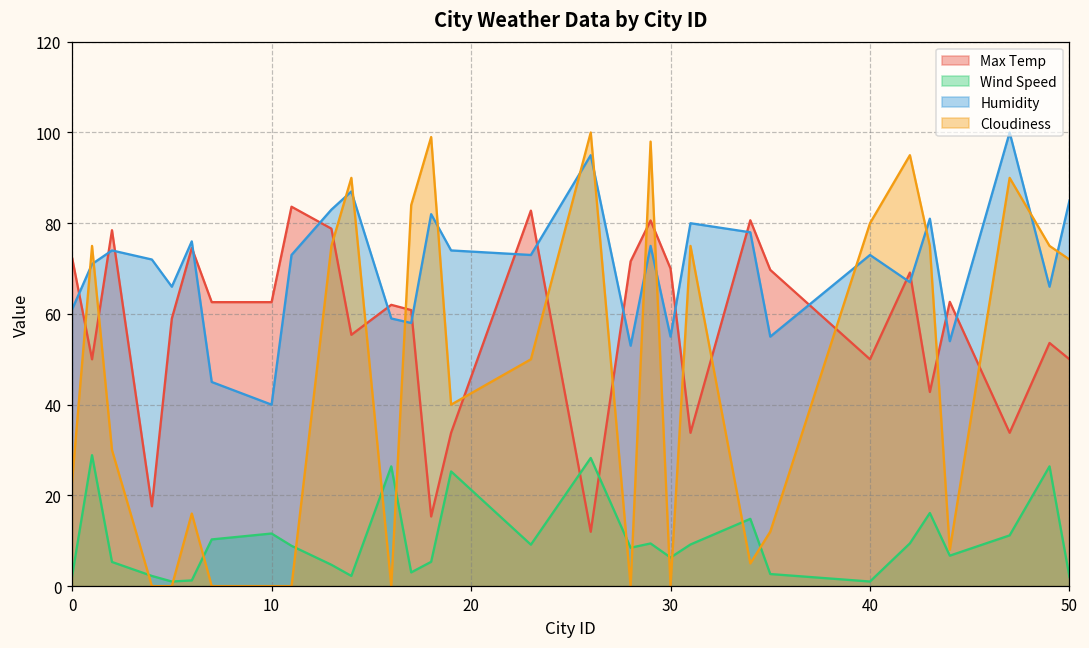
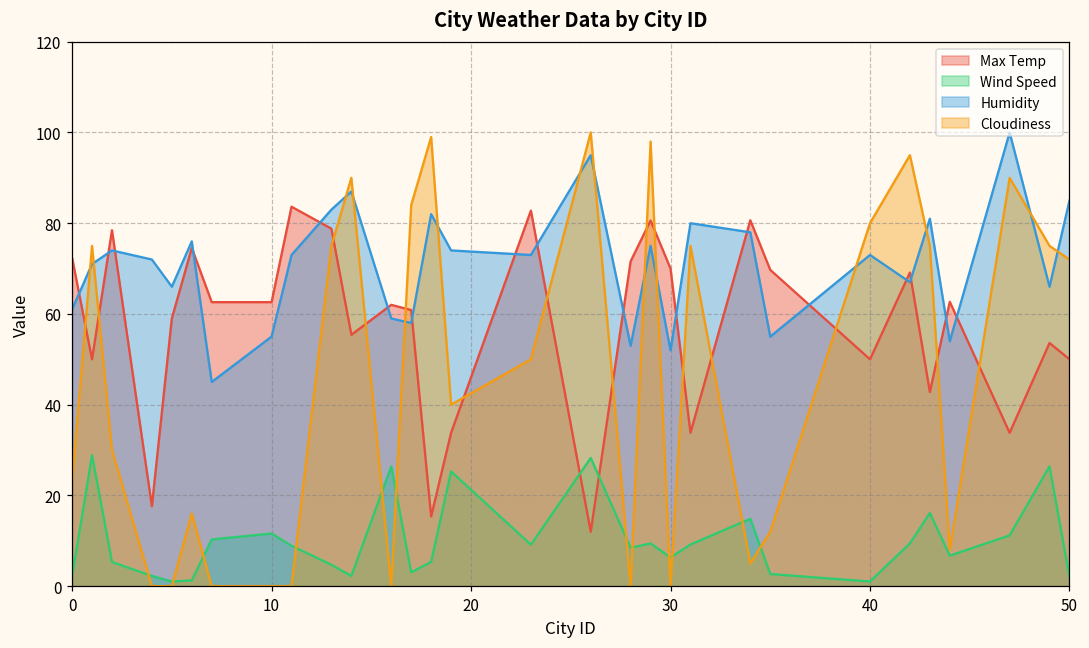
Humidity, 10: 40 -> 55
Humidity, 30: 55 -> 52
